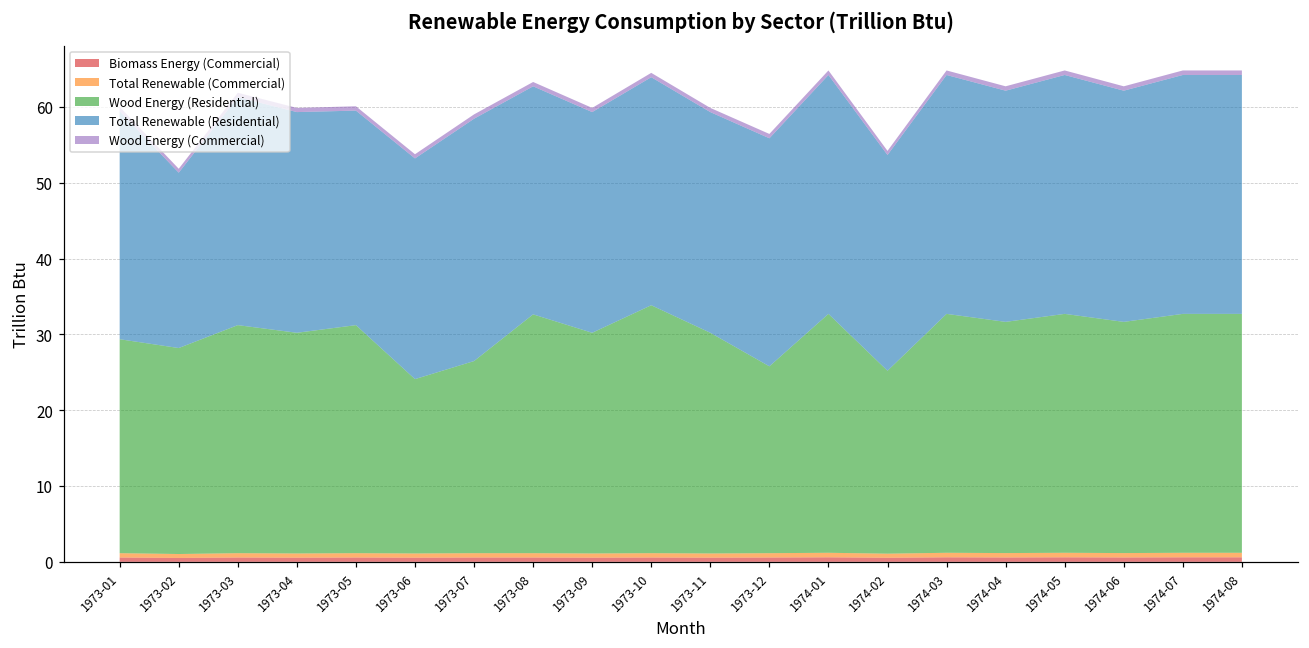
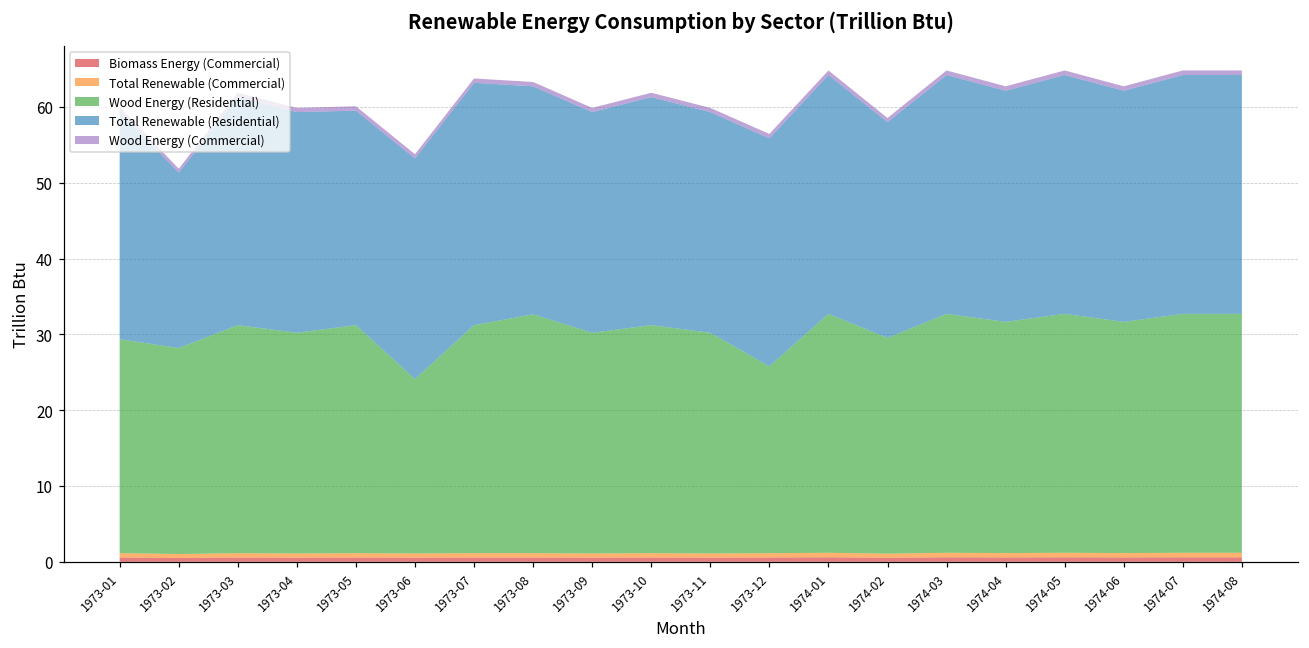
Wood Energy (Residential), 1973-07: 25 -> 30
Wood Energy (Residential), 1973-10: 33 -> 30
Wood Energy (Residential), 1974-02: 24 -> 28
